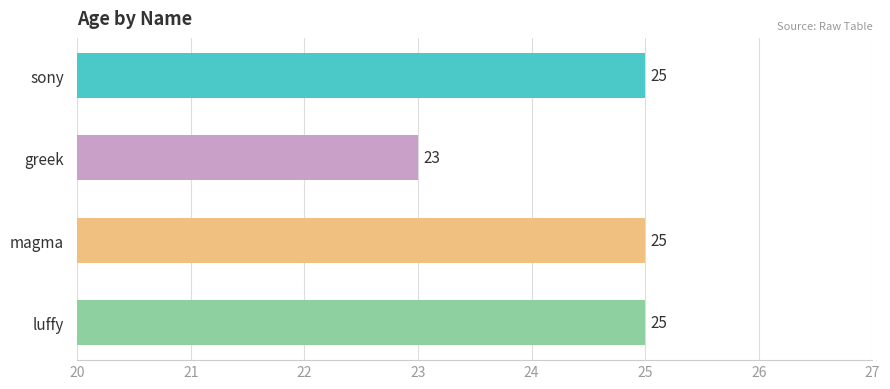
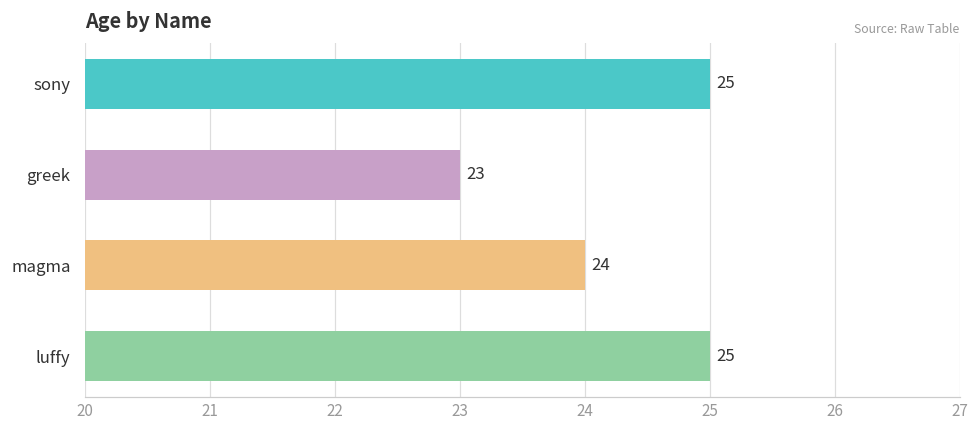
magma: 25 -> 24
